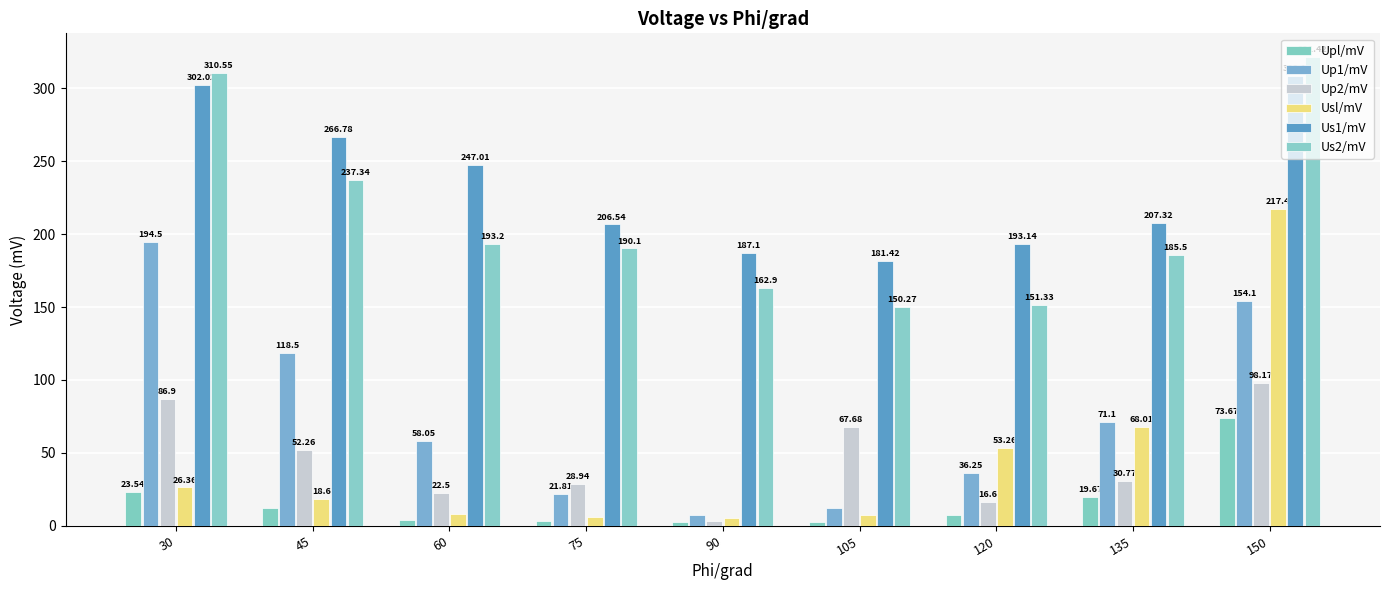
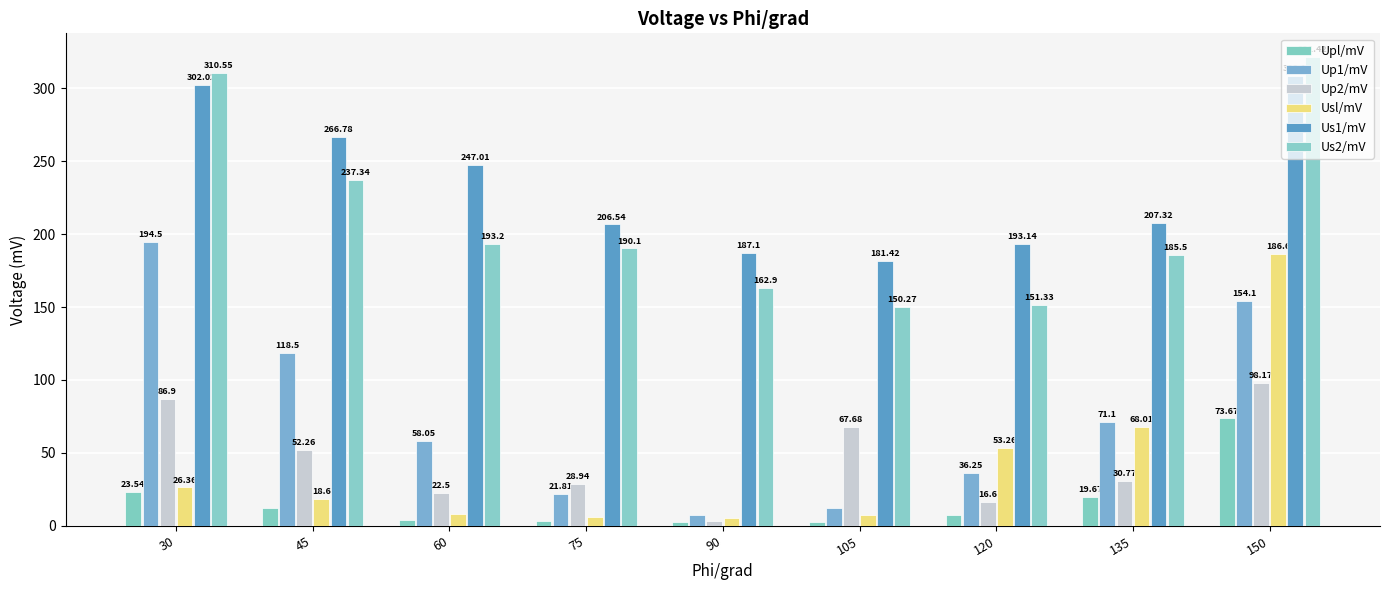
Usl/mV, 150: 217.4 -> 186.6
